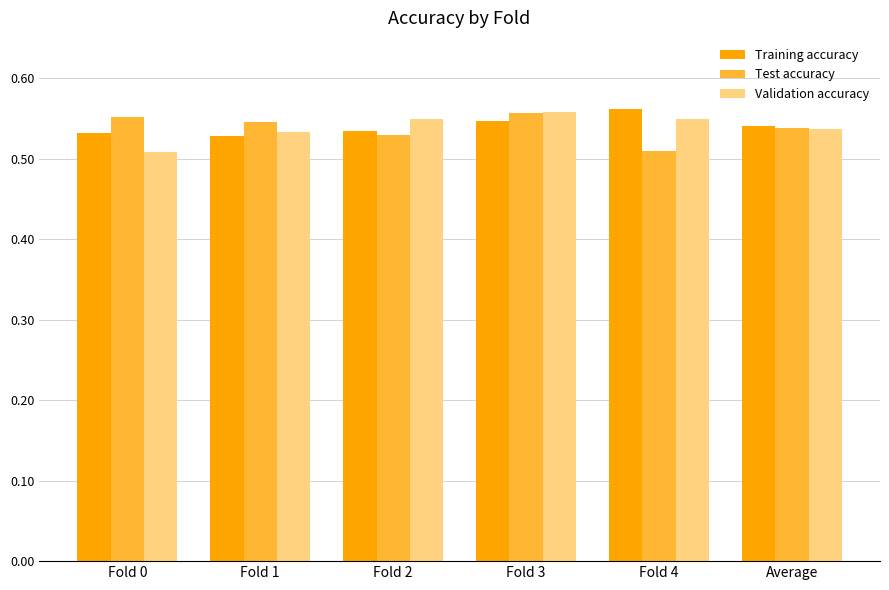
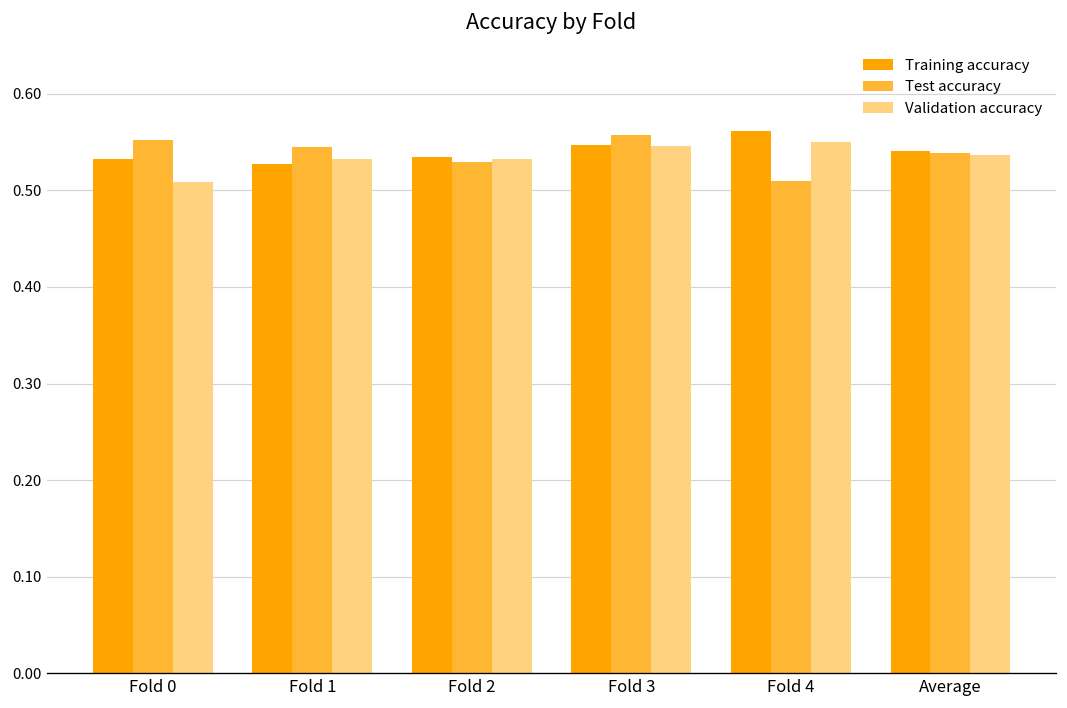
Validation accuracy, Fold 2: 0.55 -> 0.53
Validation accuracy, Fold 3: 0.56 -> 0.55
